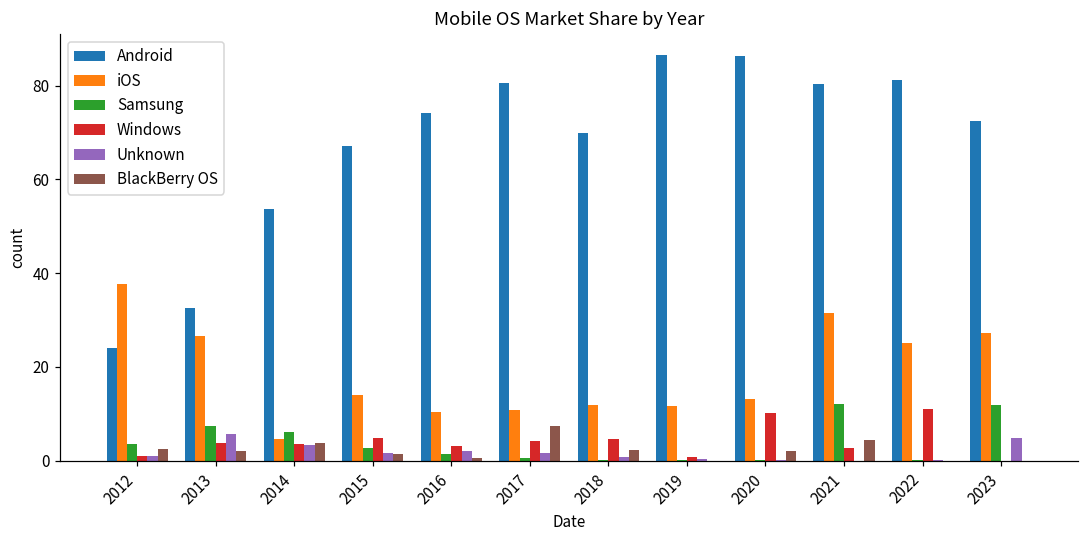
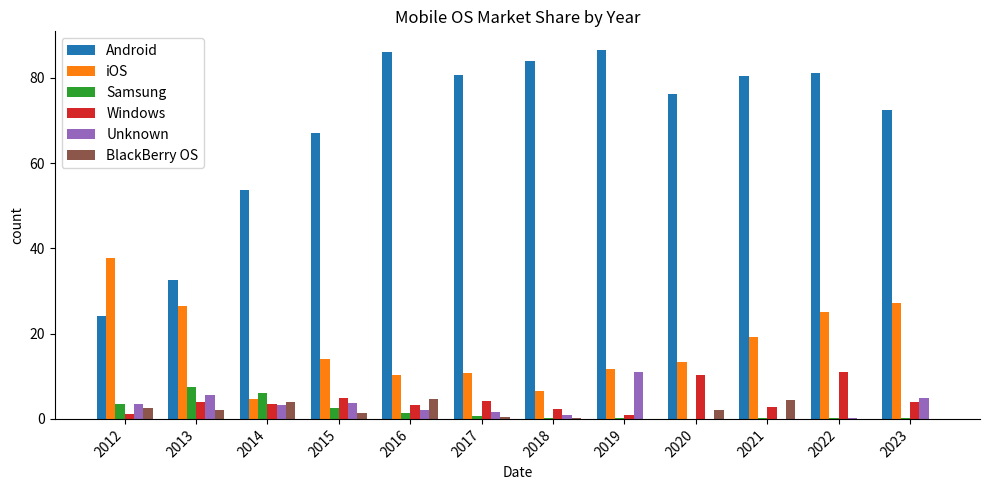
Unknown, 2012: 1 -> 3
Unknown, 2015: 2 -> 4
Android, 2016: 74 -> 86
BlackBerry OS, 2016: 1 -> 5
BlackBerry OS, 2017: 7 -> 0
Android, 2018: 70 -> 84
iOS, 2018: 12 -> 7
Windows, 2018: 5 -> 2
BlackBerry OS, 2018: 2 -> 0
Unknown, 2019: 0 -> 11
Android, 2020: 86 -> 76
iOS, 2021: 31 -> 19
Samsung, 2021: 12 -> 0
Samsung, 2023: 12 -> 0
Windows, 2023: 0 -> 4
